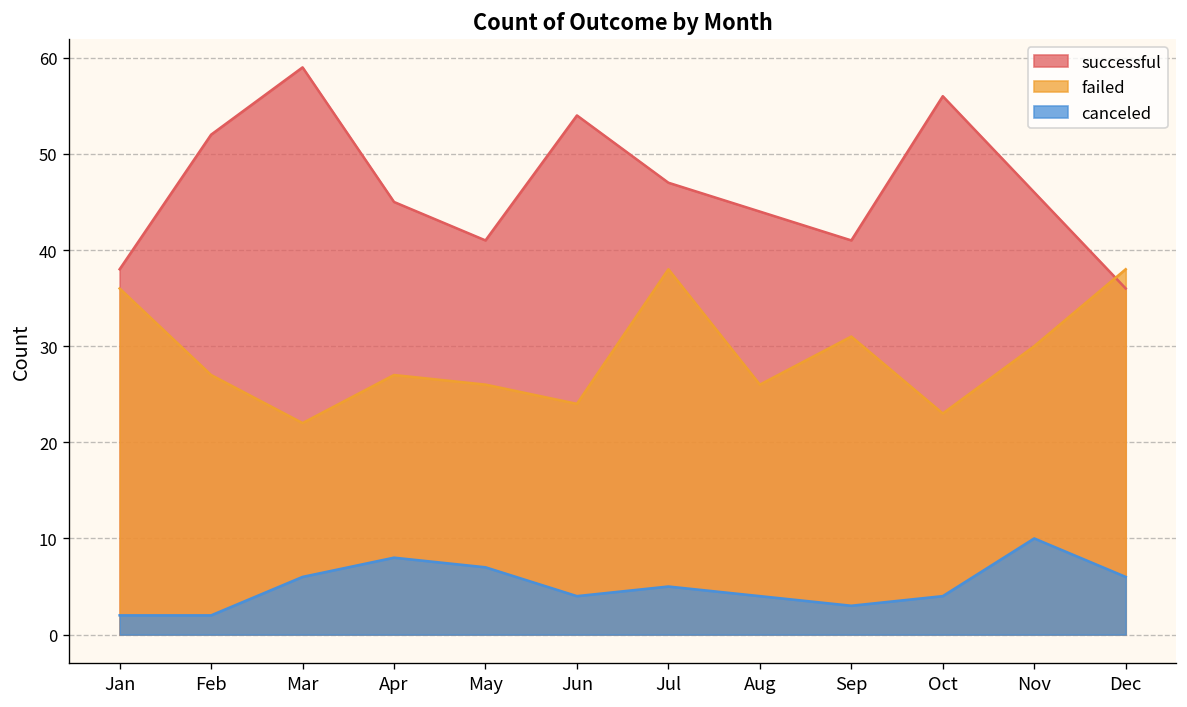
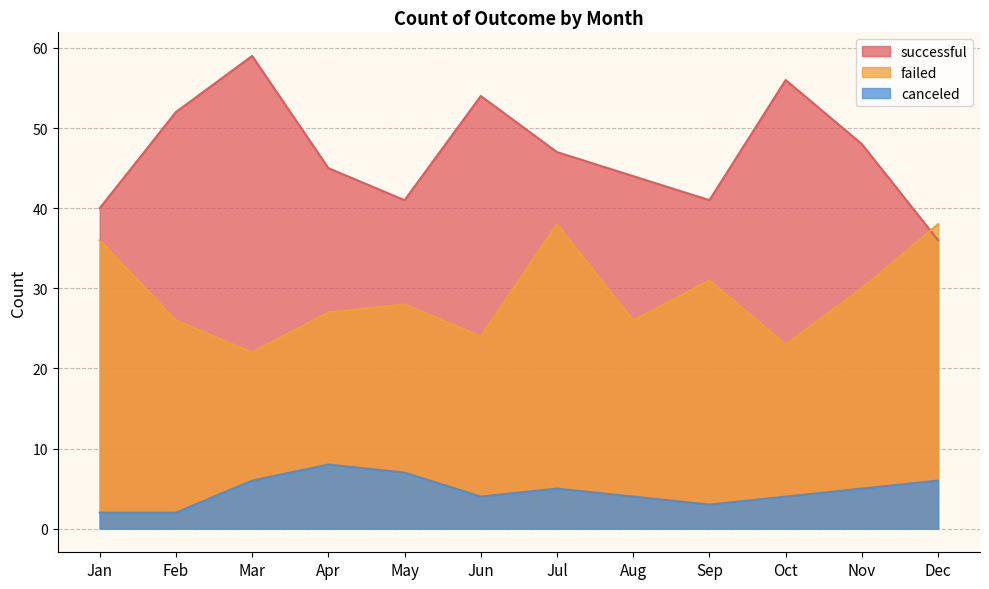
successful, Jan: 38 -> 40
failed, Feb: 27 -> 26
failed, May: 26 -> 28
successful, Nov: 46 -> 48
canceled, Nov: 10 -> 5
